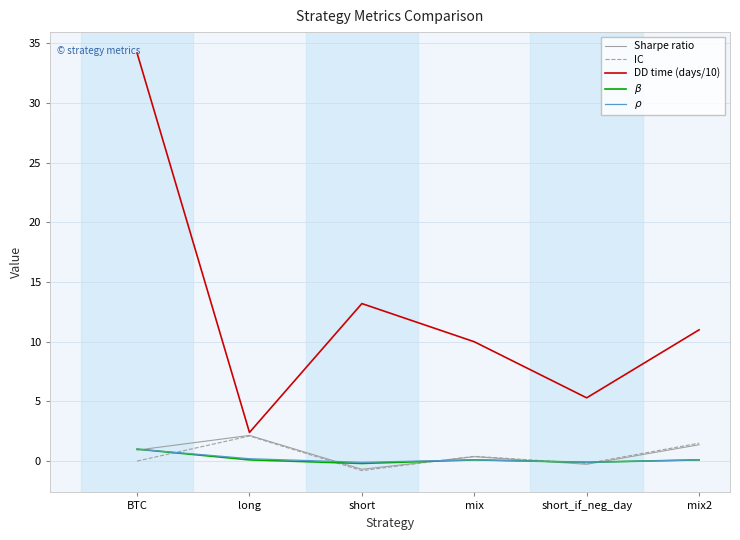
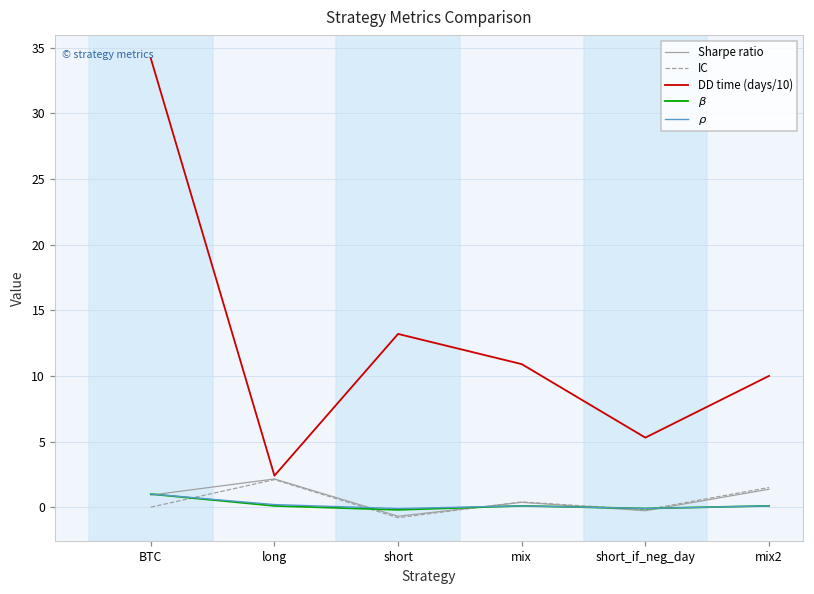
DD time (days/10), mix: 10.0 -> 10.9
DD time (days/10), mix2: 11.0 -> 10.0
